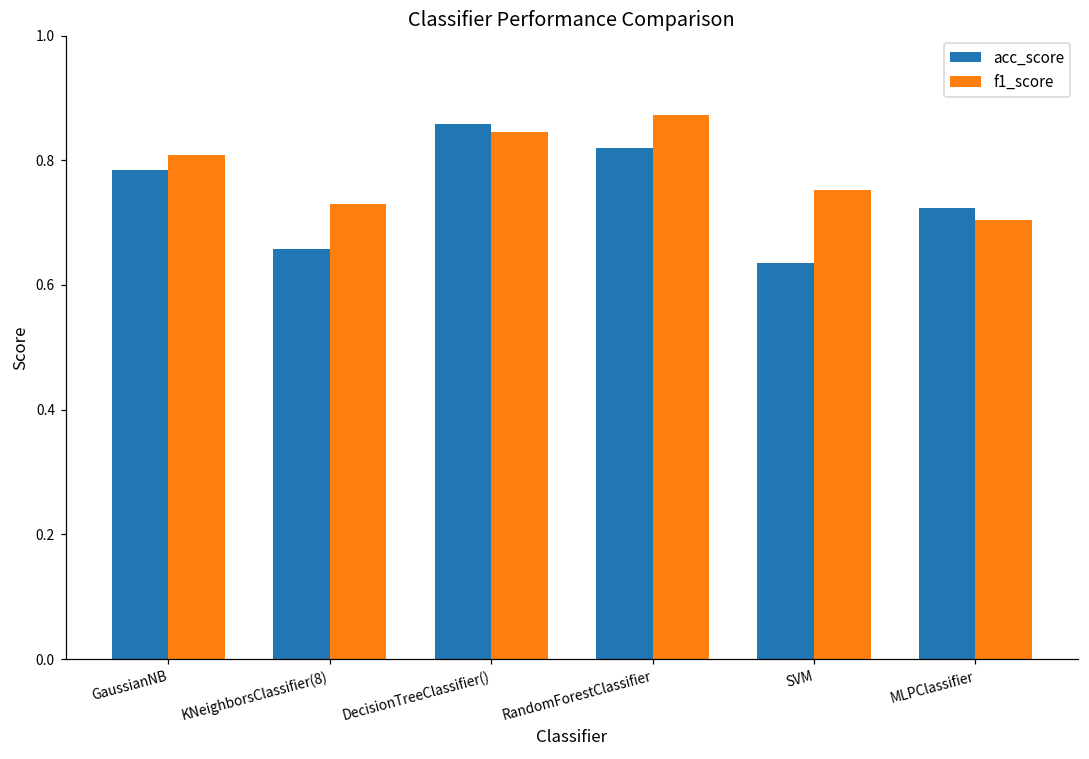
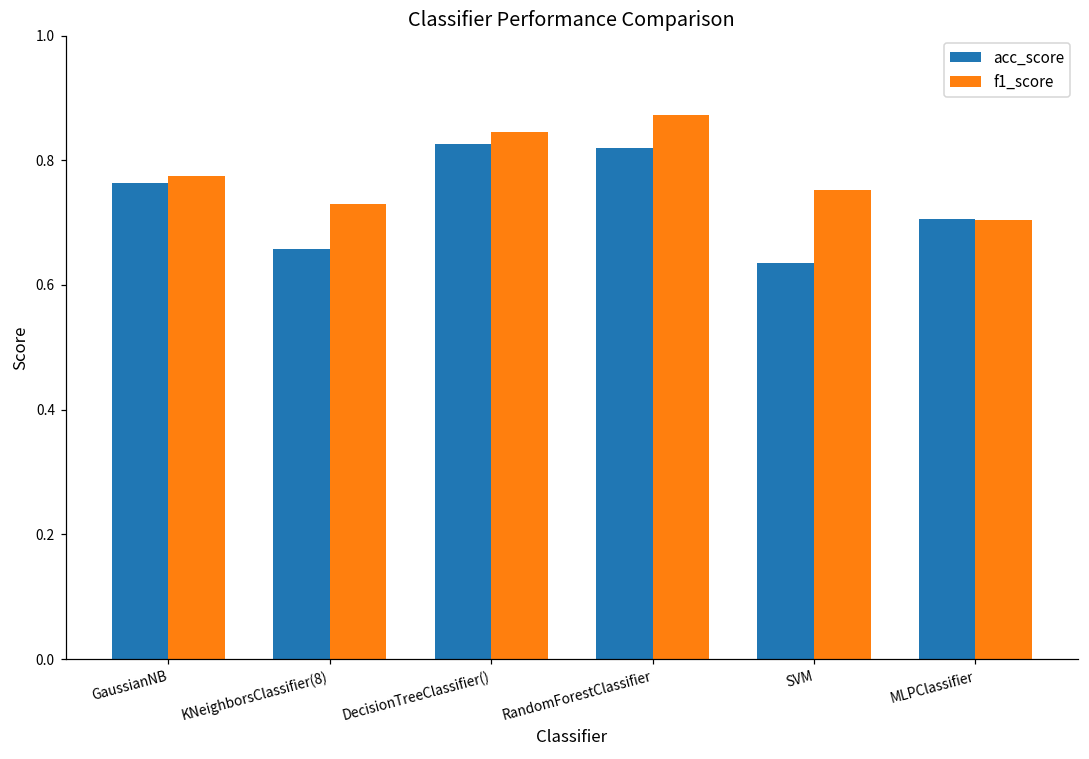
acc_score, GaussianNB: 0.78 -> 0.76
f1_score, GaussianNB: 0.81 -> 0.77
acc_score, DecisionTreeClassifier(): 0.86 -> 0.83
acc_score, MLPClassifier: 0.72 -> 0.71
